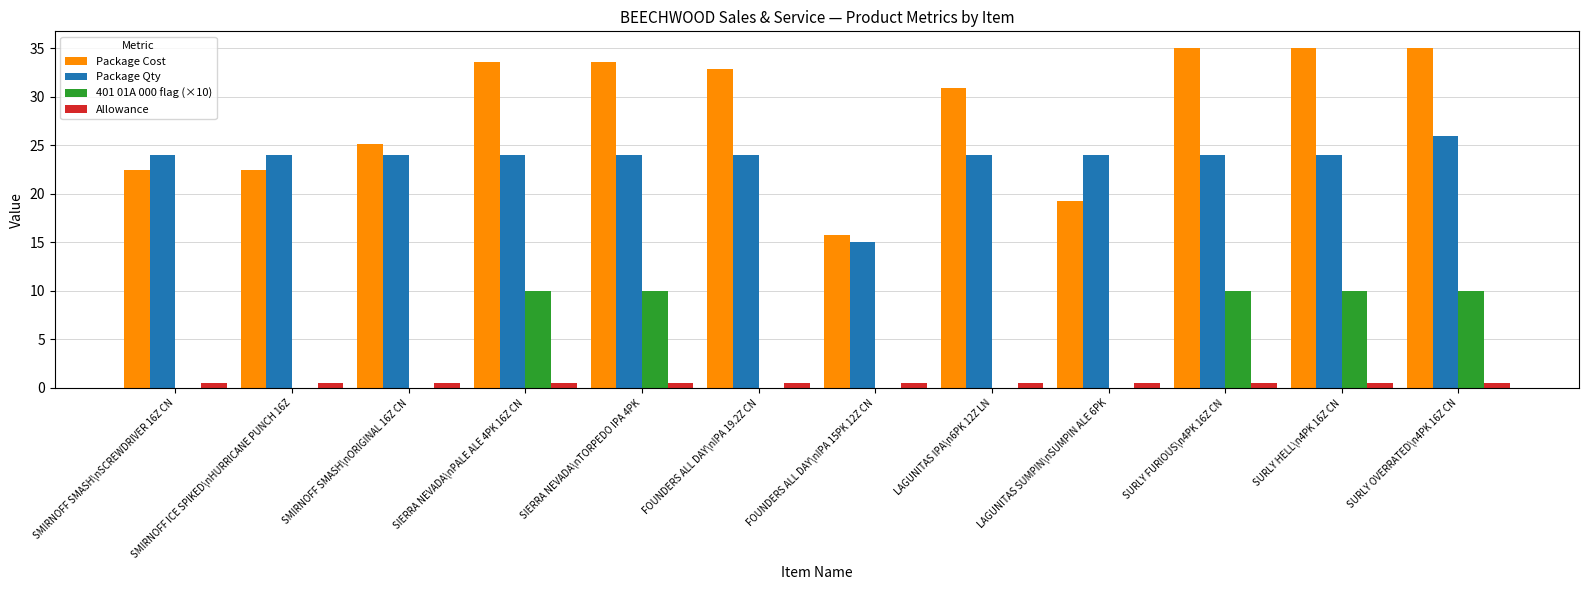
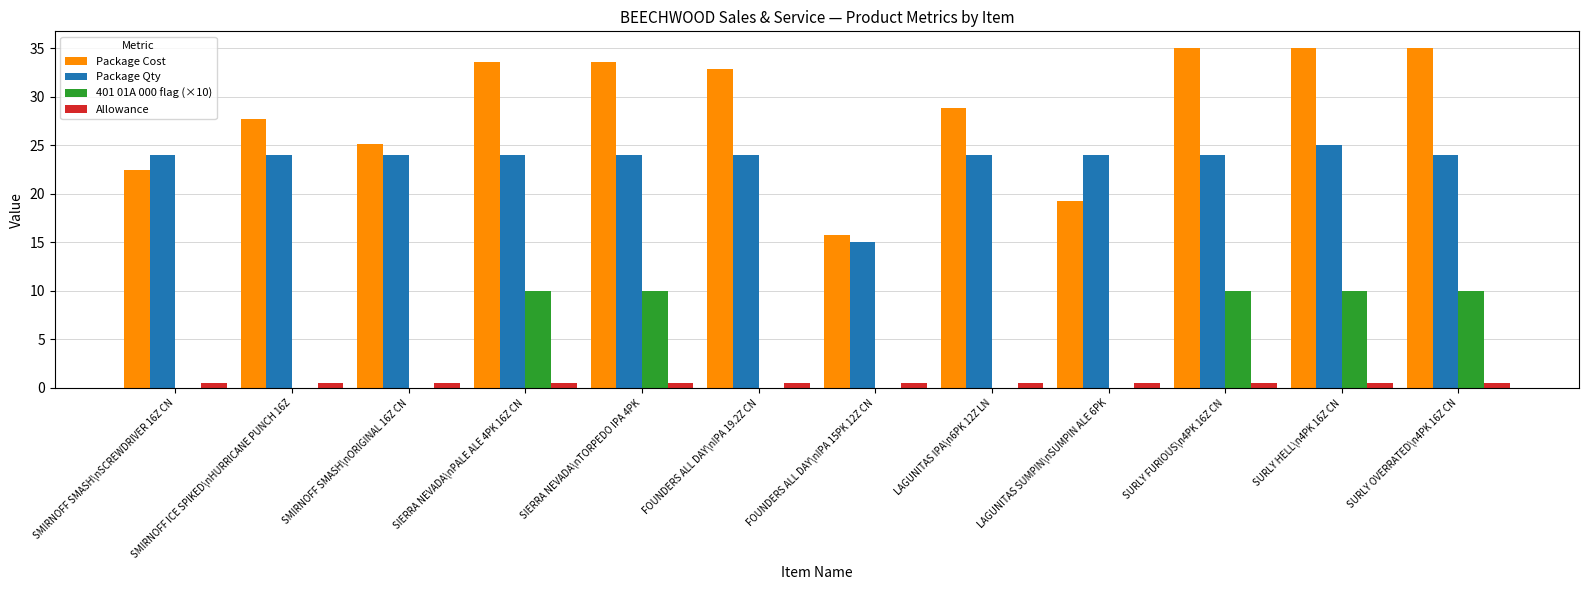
Package Cost, SMIRNOFF ICE SPIKED\nHURRICANE PUNCH 16Z: 23 -> 28
Package Cost, LAGUNITAS IPA\n6PK 12Z LN: 31 -> 29
Package Qty, SURLY HELL\n4PK 16Z CN: 24 -> 25
Package Qty, SURLY OVERRATED\n4PK 16Z CN: 26 -> 24
